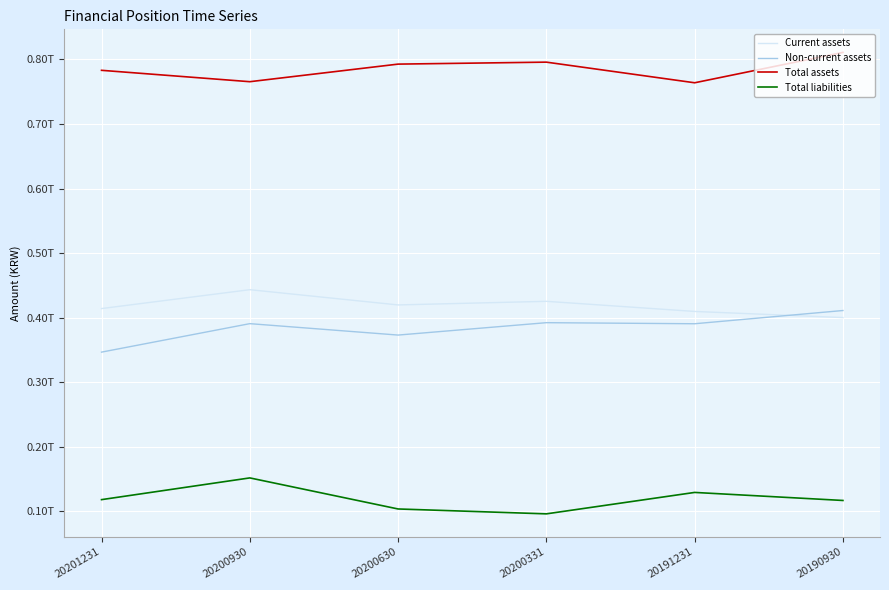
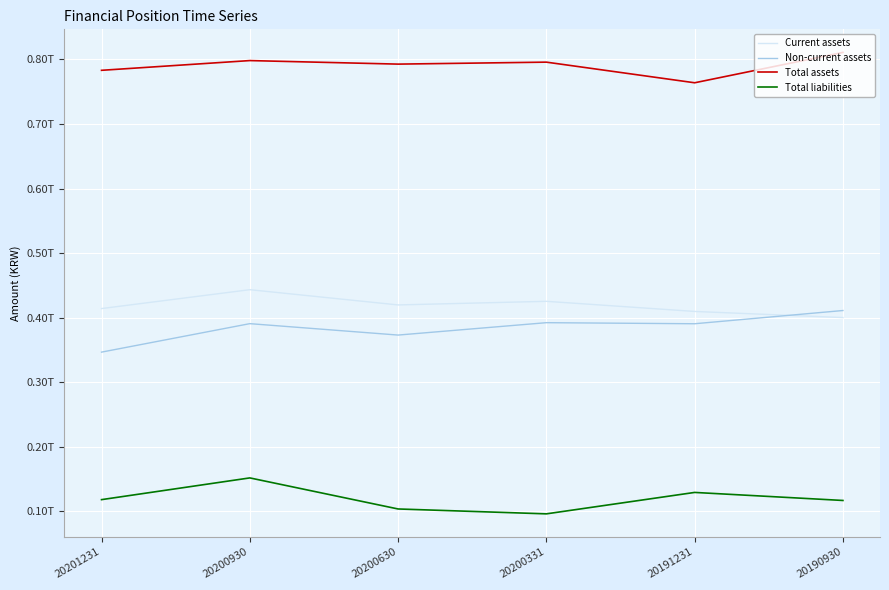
Total assets, 20200930: 0.77T -> 0.80T
